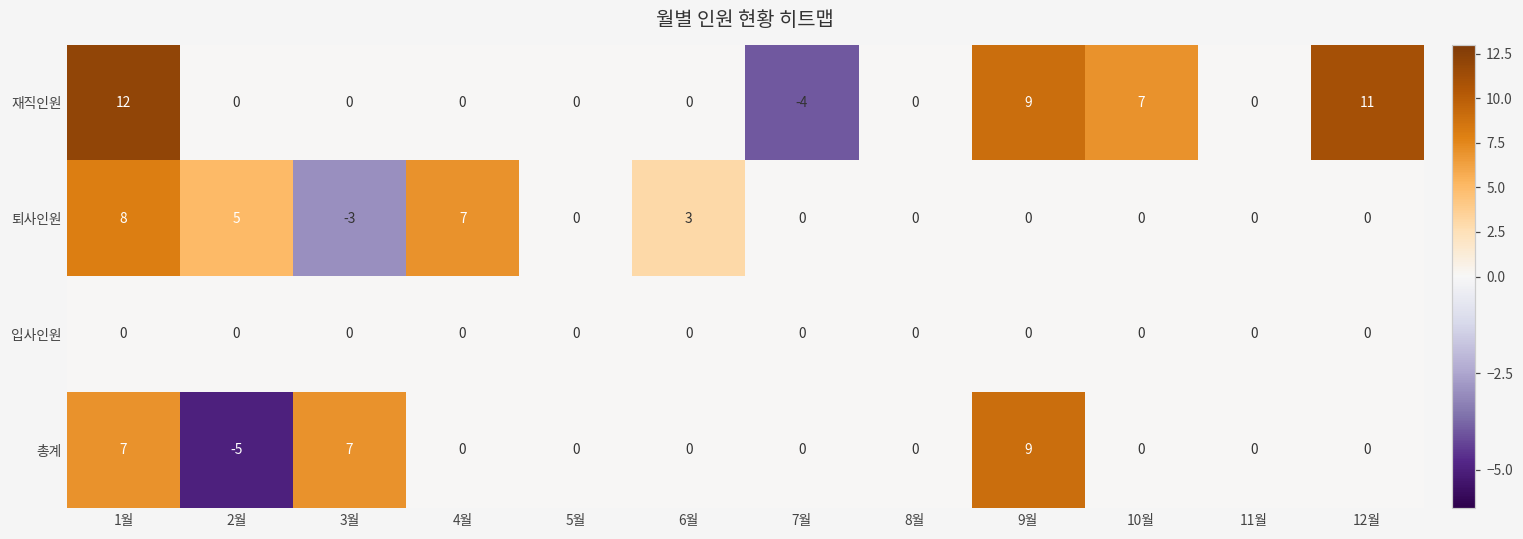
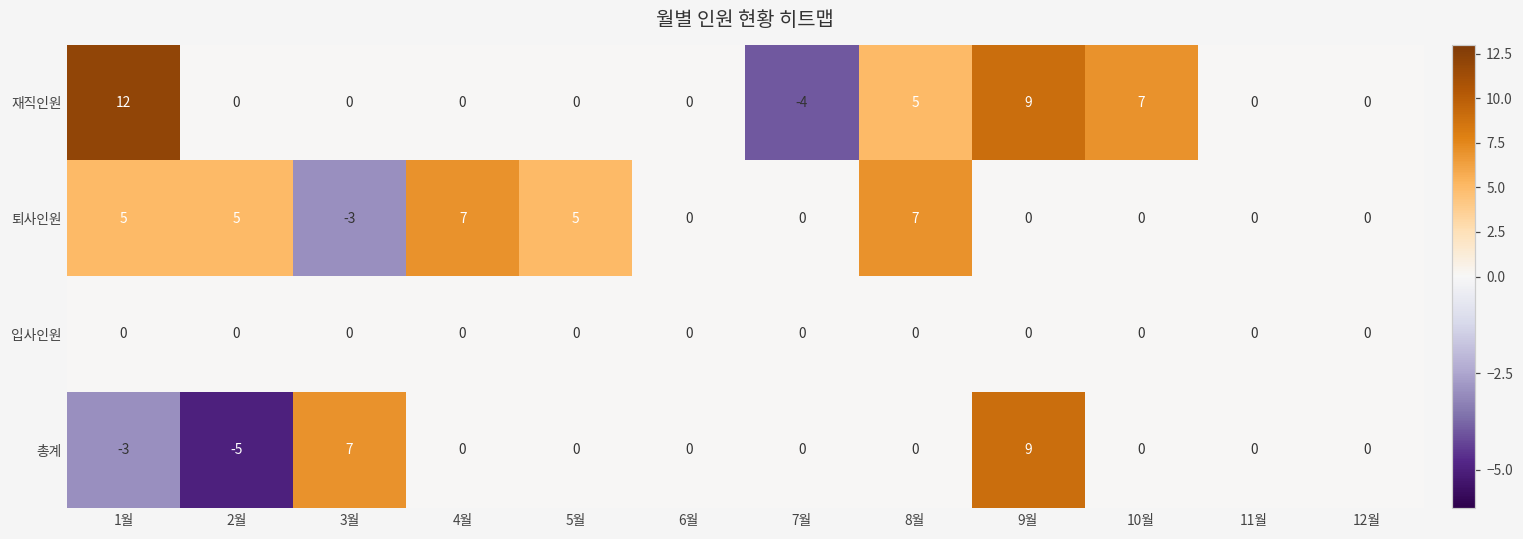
재직인원, 8월: 0 -> 5
재직인원, 12월: 11 -> 0
퇴사인원, 1월: 8 -> 5
퇴사인원, 5월: 0 -> 5
퇴사인원, 6월: 3 -> 0
퇴사인원, 8월: 0 -> 7
총계, 1월: 7 -> -3
